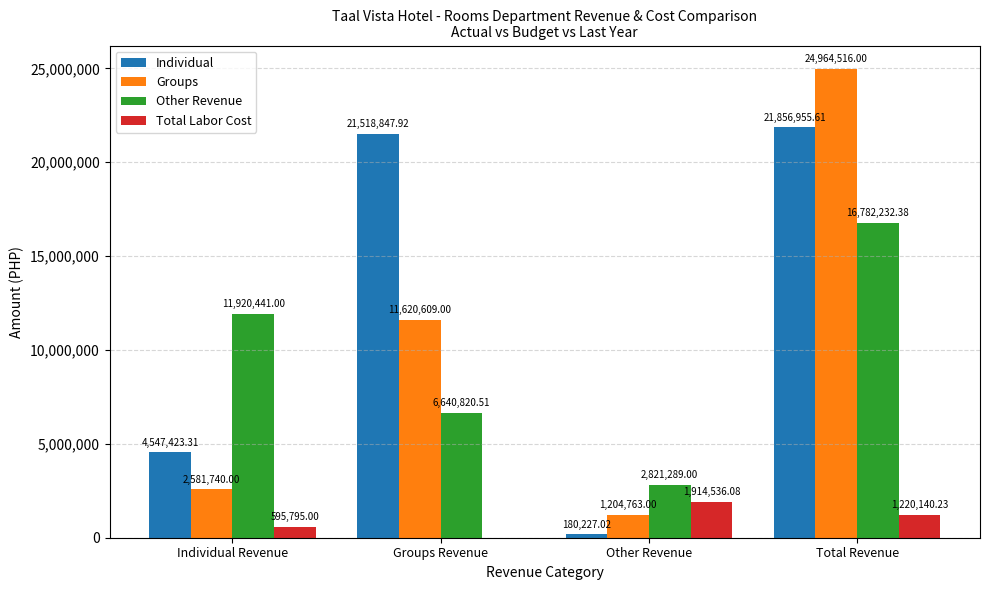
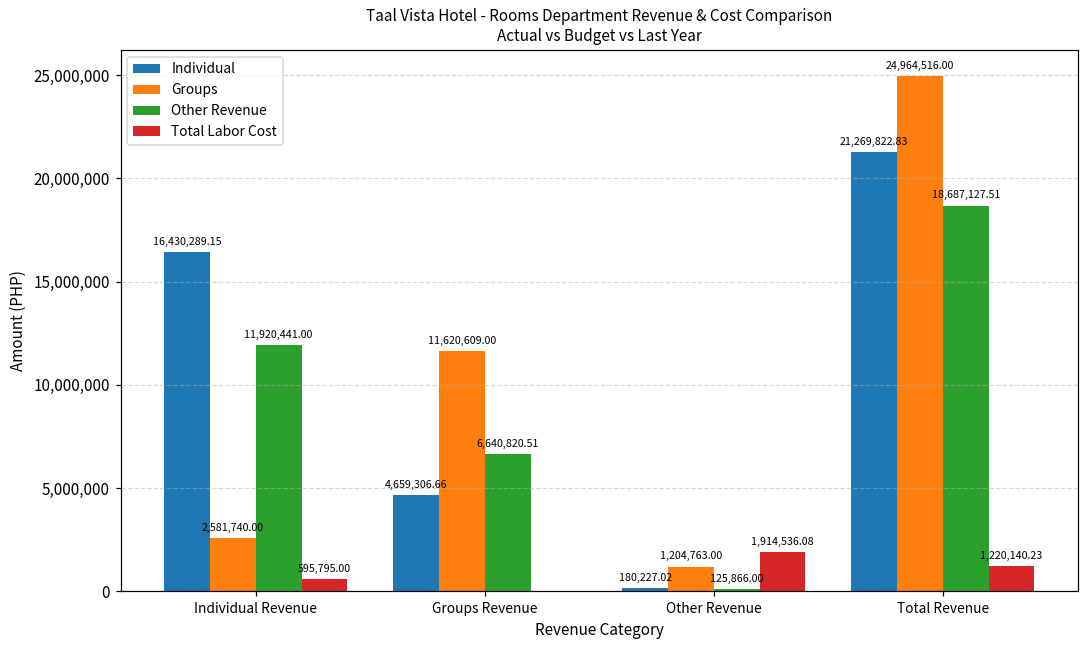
Individual, Individual Revenue: 4,547,423.31 -> 16,430,289.15
Individual, Groups Revenue: 21,518,847.92 -> 4,659,306.66
Other Revenue, Other Revenue: 2,821,289.00 -> 125,866.00
Individual, Total Revenue: 21,856,955.61 -> 21,269,822.83
Other Revenue, Total Revenue: 16,782,232.38 -> 18,687,127.51
